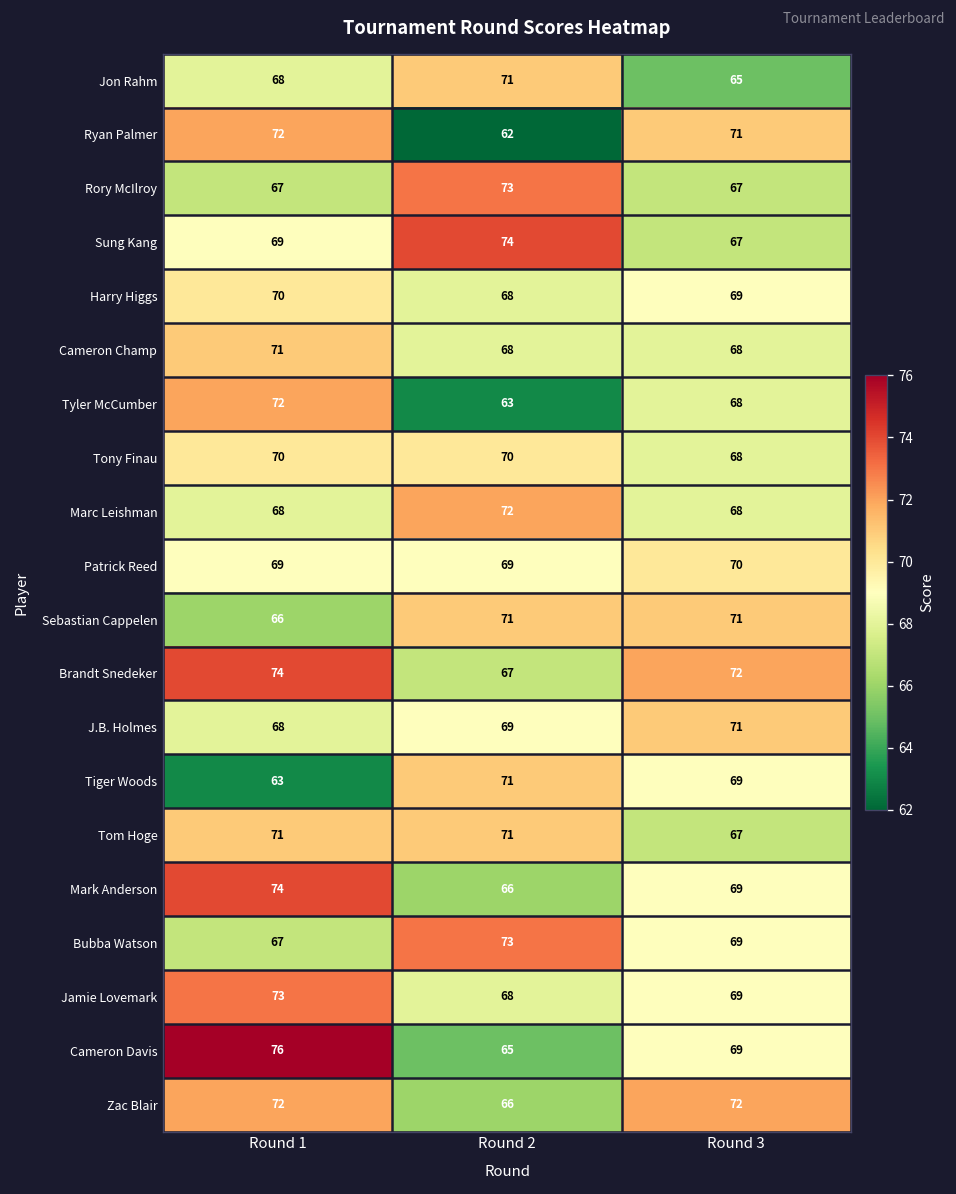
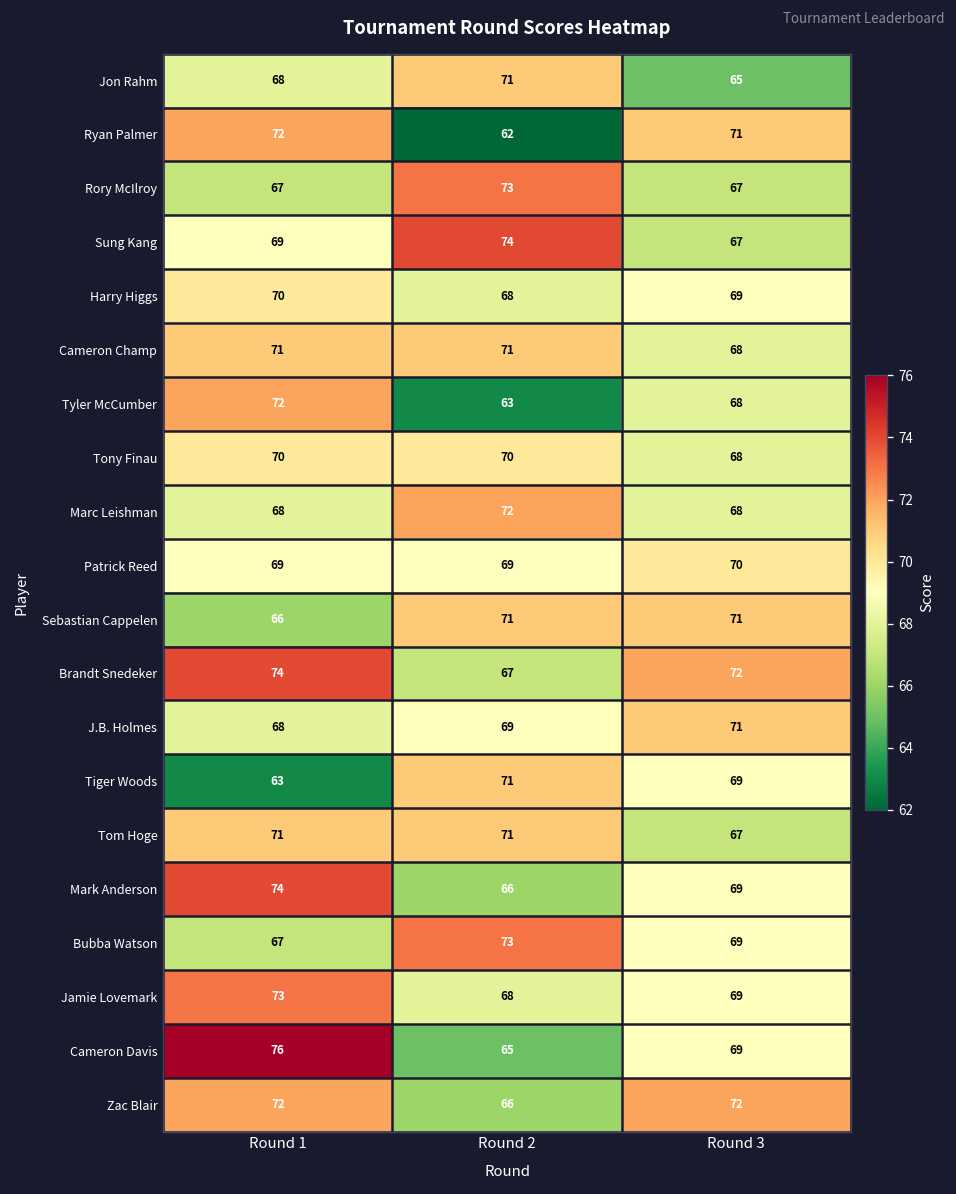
Cameron Champ, Round 2: 68 -> 71
